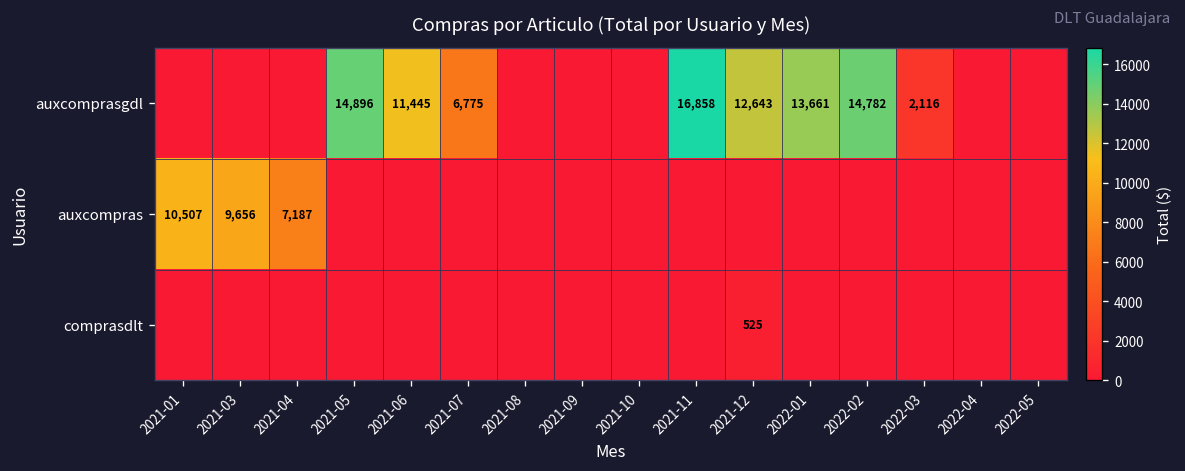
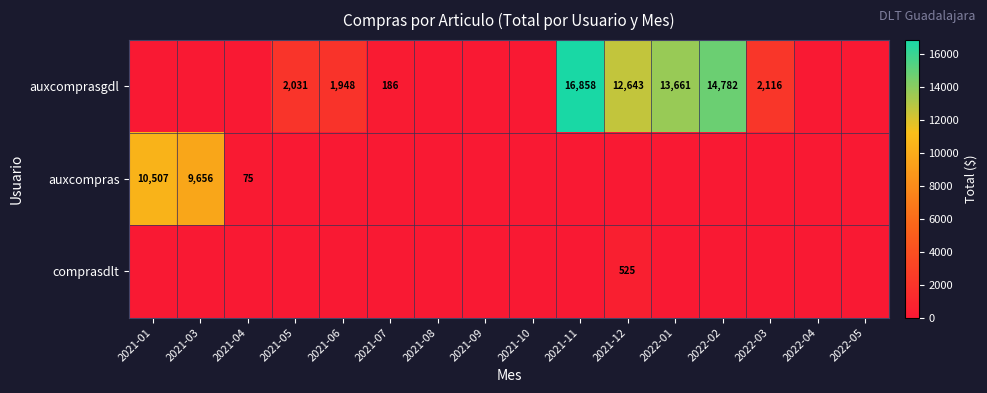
auxcomprasgdl, 2021-05: 14,896 -> 2,031
auxcomprasgdl, 2021-06: 11,445 -> 1,948
auxcomprasgdl, 2021-07: 6,775 -> 186
auxcompras, 2021-04: 7,187 -> 75
